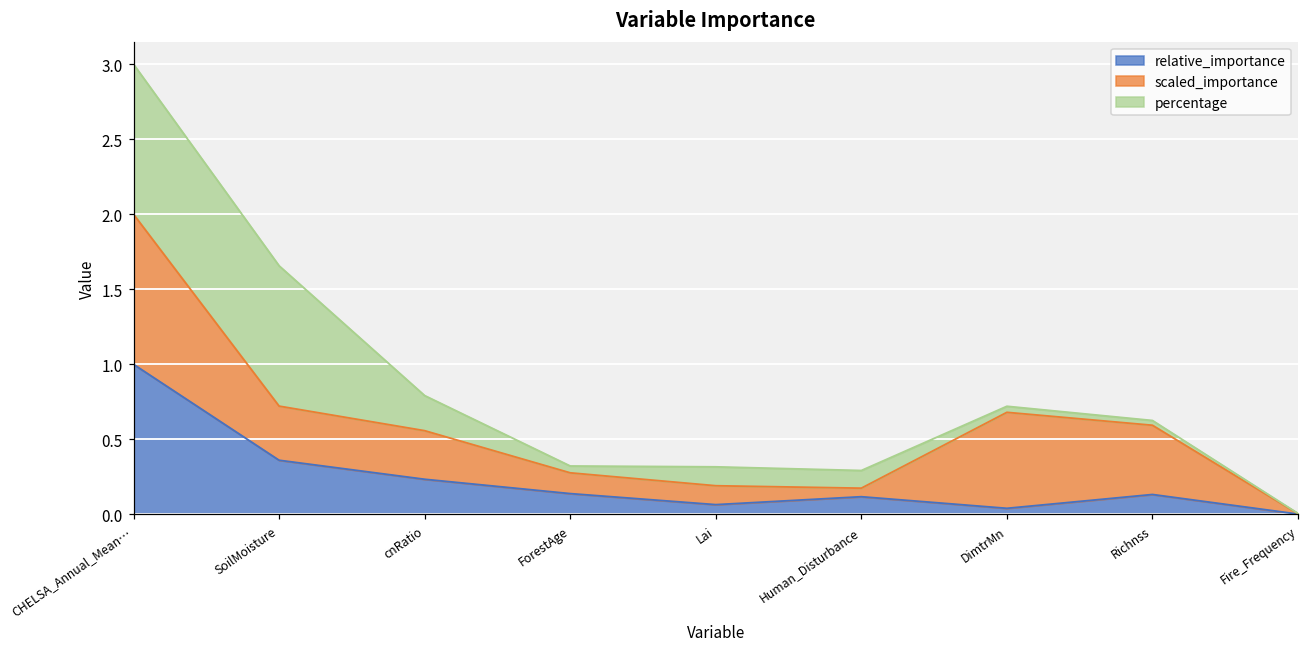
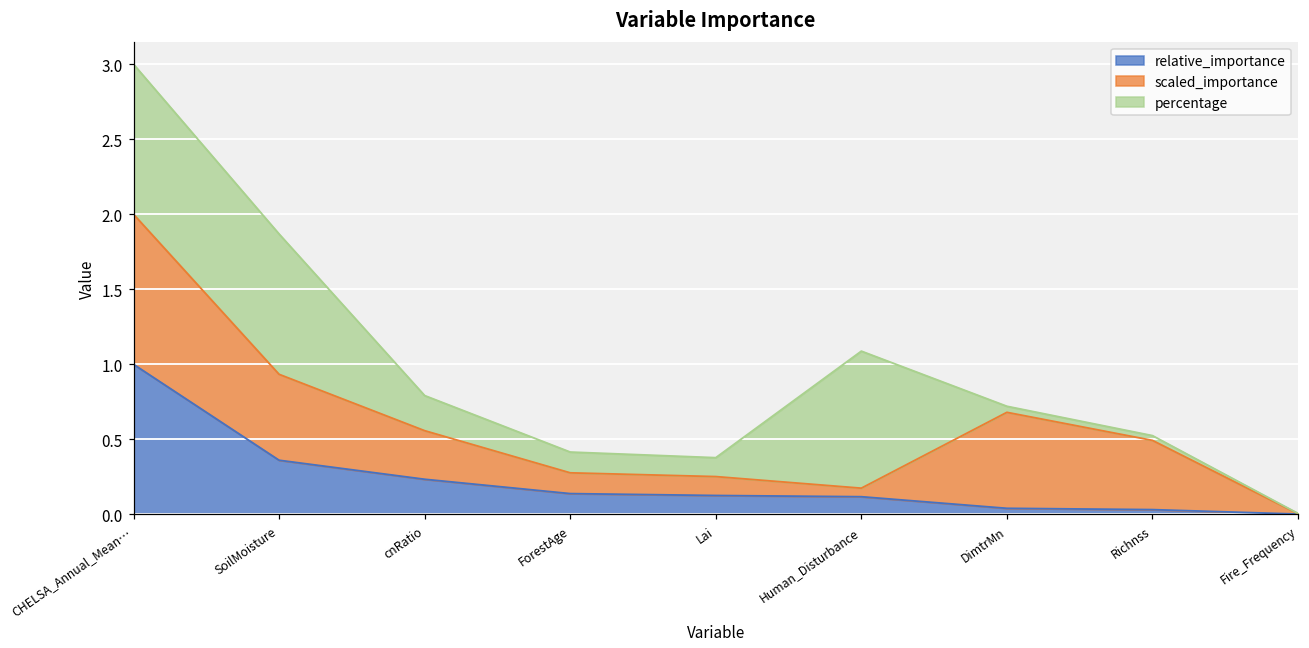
scaled_importance, SoilMoisture: 0.36 -> 0.57
percentage, ForestAge: 0.05 -> 0.14
relative_importance, Lai: 0.06 -> 0.13
percentage, Human_Disturbance: 0.12 -> 0.91
relative_importance, Richnss: 0.13 -> 0.03
